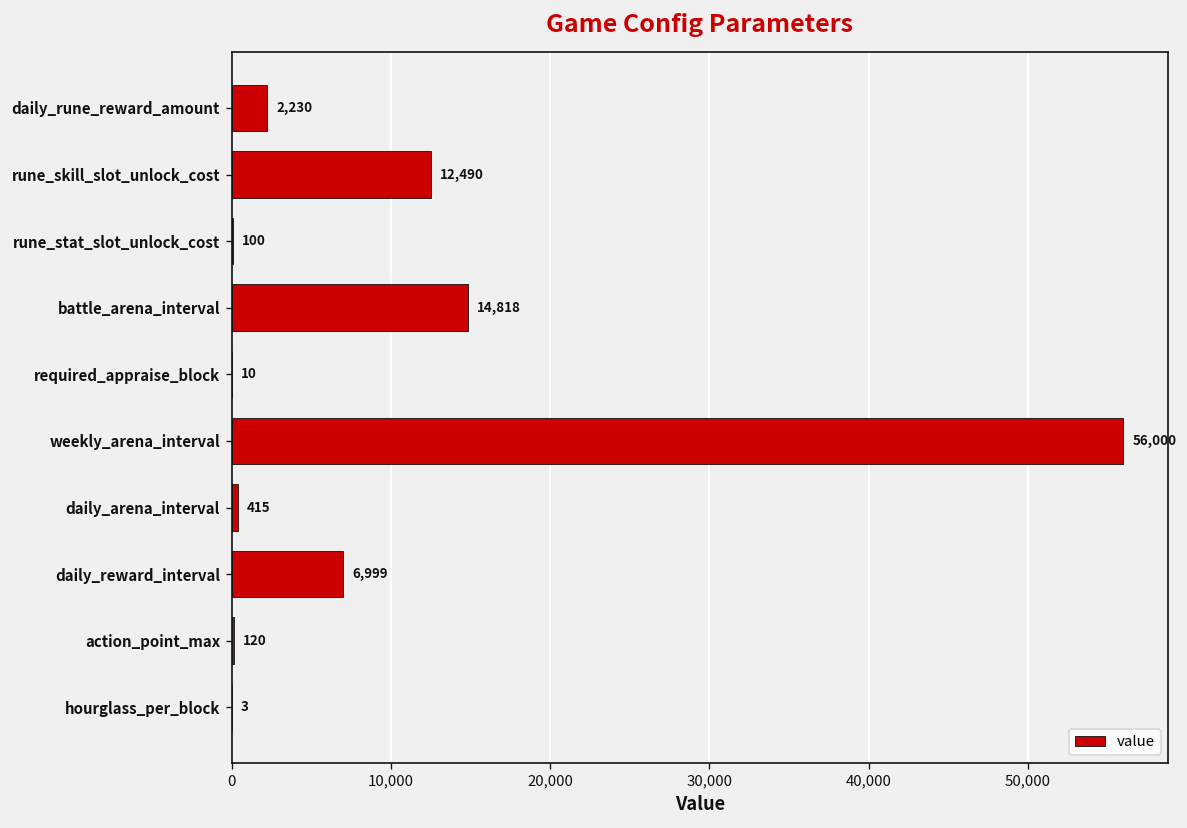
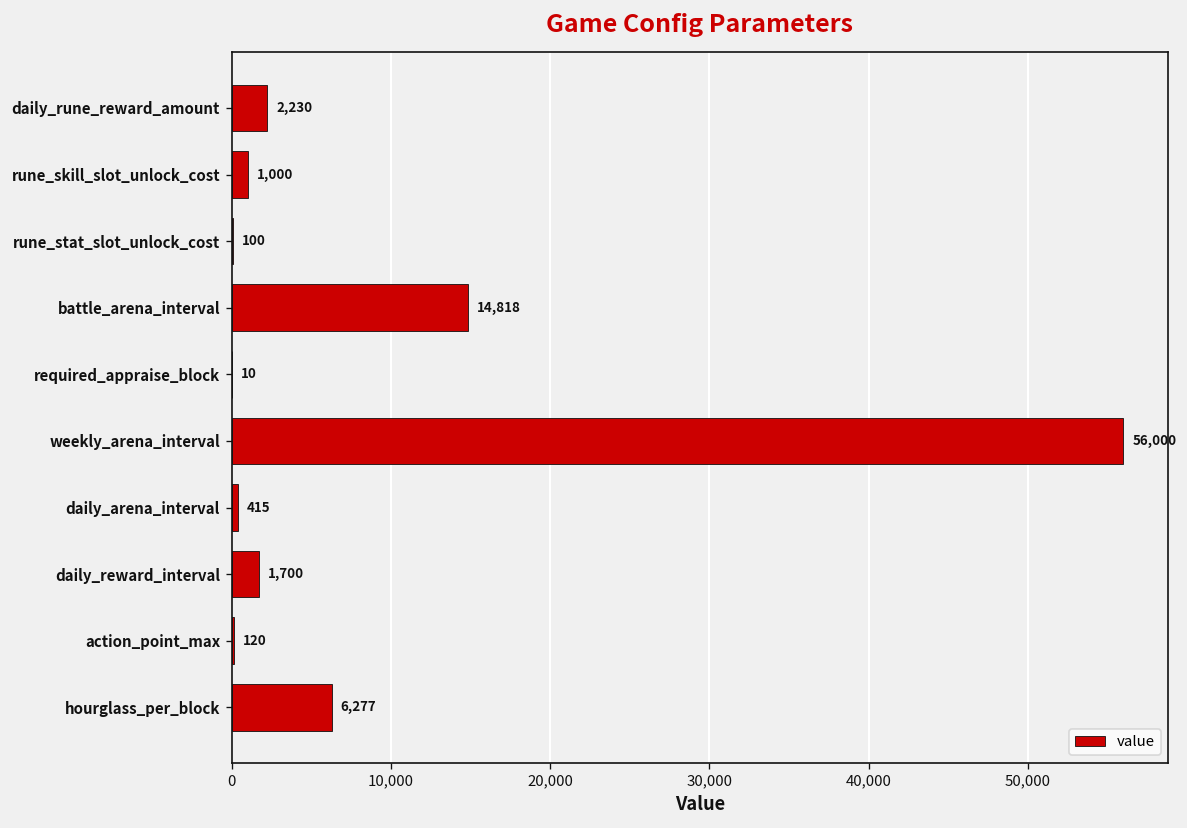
rune_skill_slot_unlock_cost: 12,490 -> 1,000
daily_reward_interval: 6,999 -> 1,700
hourglass_per_block: 3 -> 6,277
